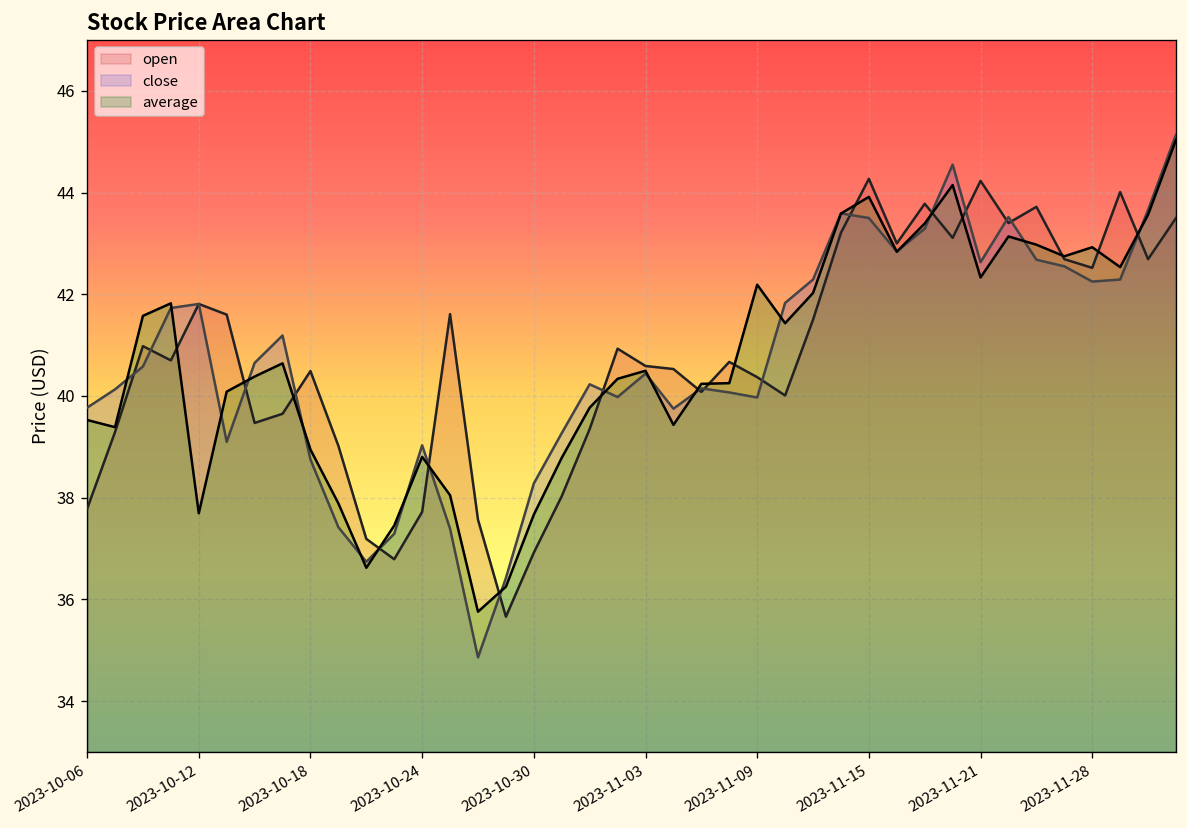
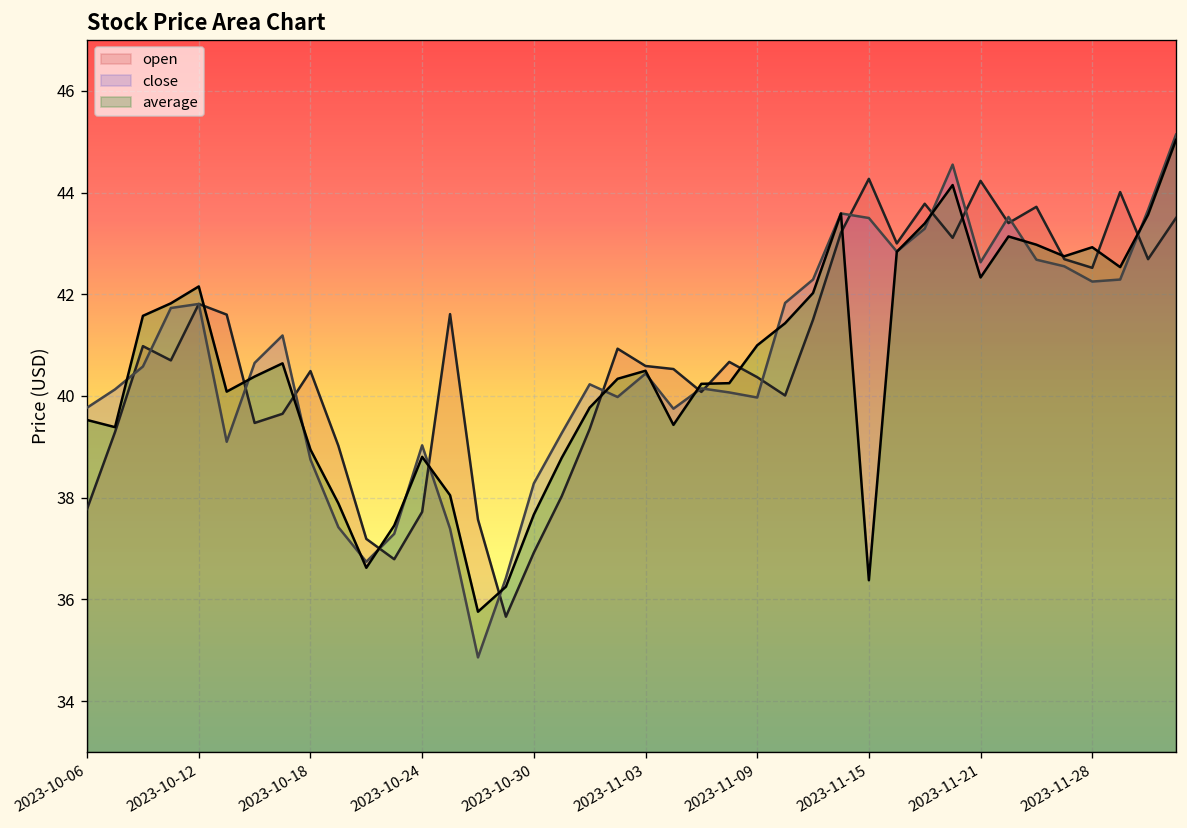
average, 2023-10-12: 37.7 -> 42.2
average, 2023-11-09: 42.2 -> 41.0
average, 2023-11-15: 43.9 -> 36.4
